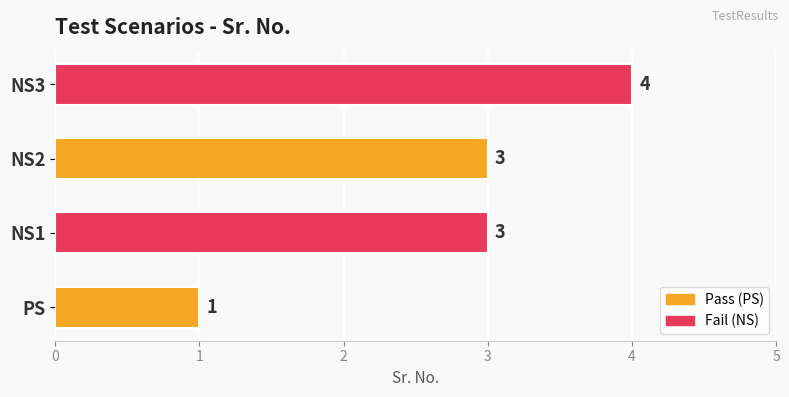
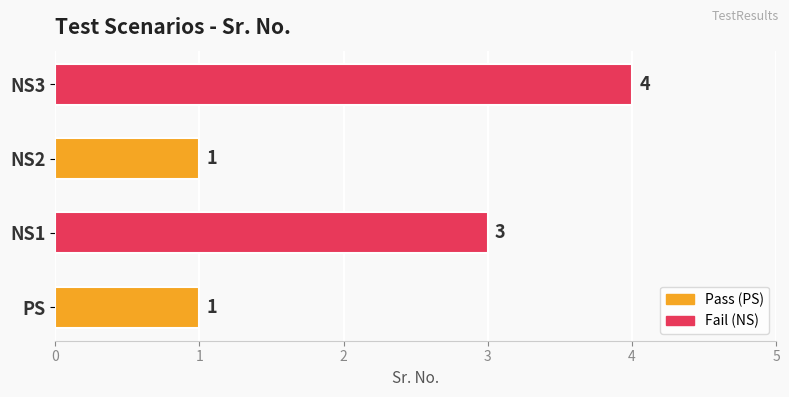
NS2: 3 -> 1
